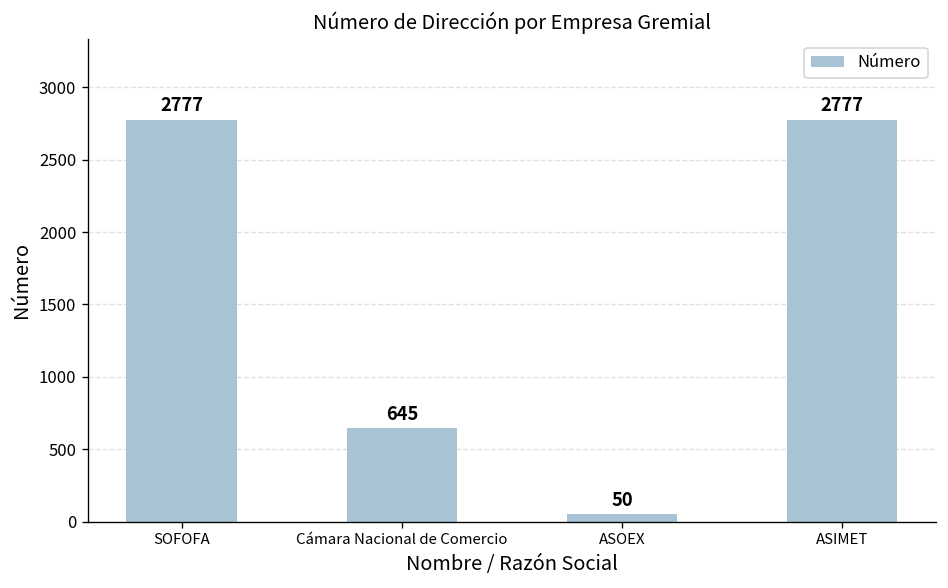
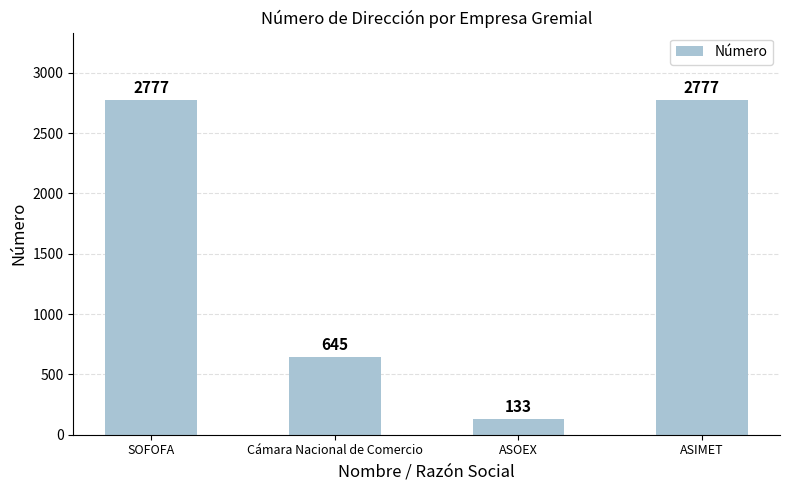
ASOEX: 50 -> 133
